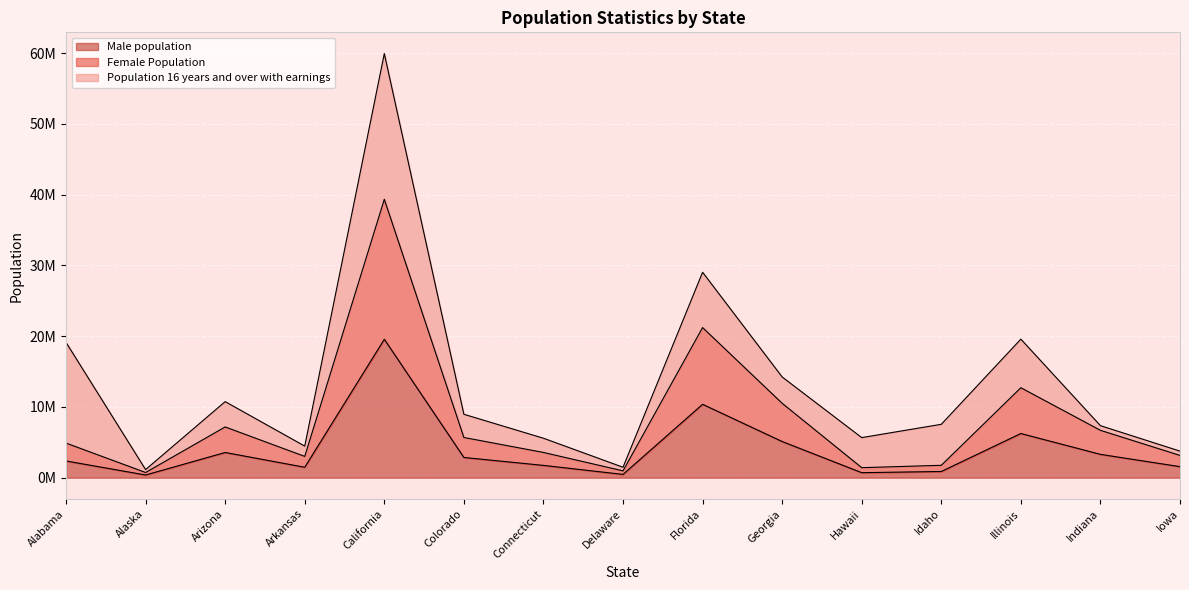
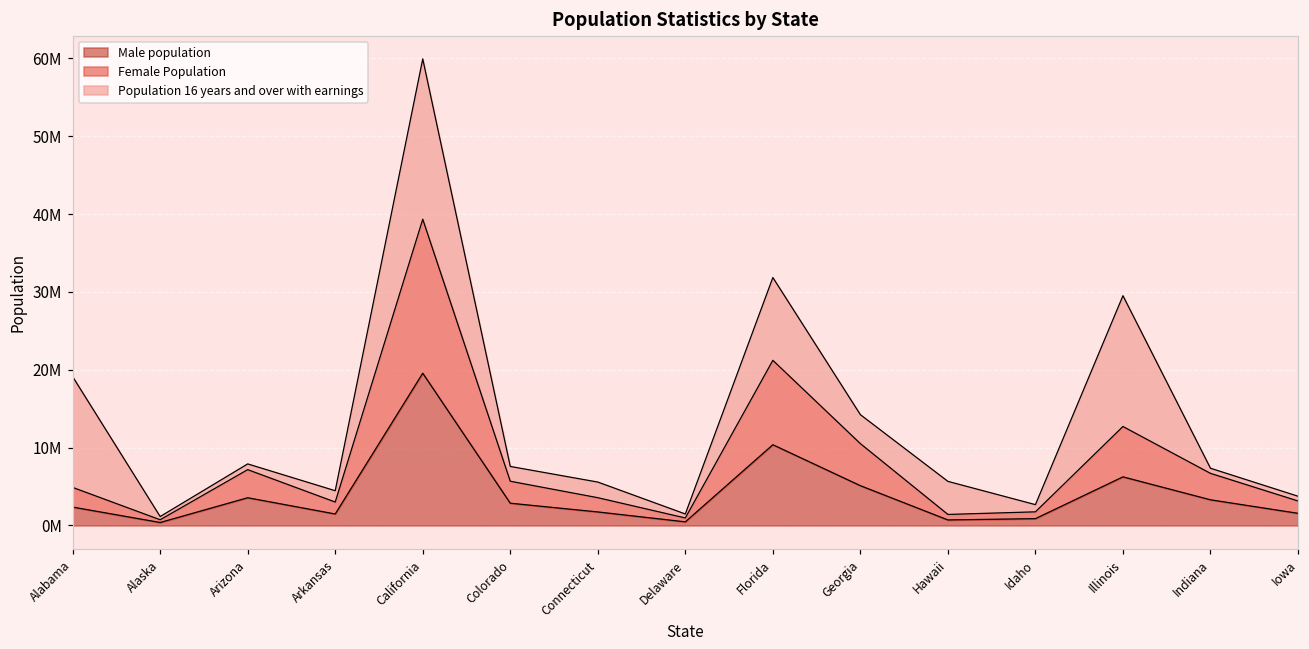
Population 16 years and over with earnings, Arizona: 4000000 -> 1000000
Population 16 years and over with earnings, Colorado: 3000000 -> 2000000
Population 16 years and over with earnings, Florida: 8000000 -> 11000000
Population 16 years and over with earnings, Idaho: 6000000 -> 1000000
Population 16 years and over with earnings, Illinois: 7000000 -> 17000000
